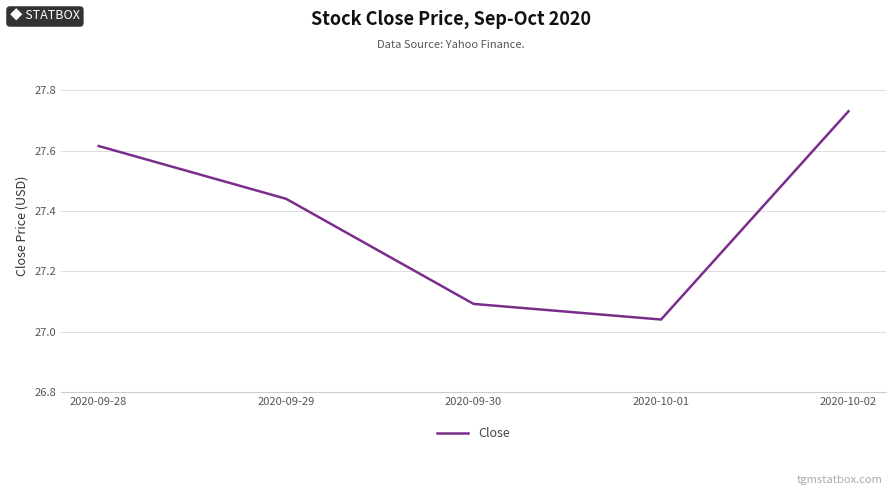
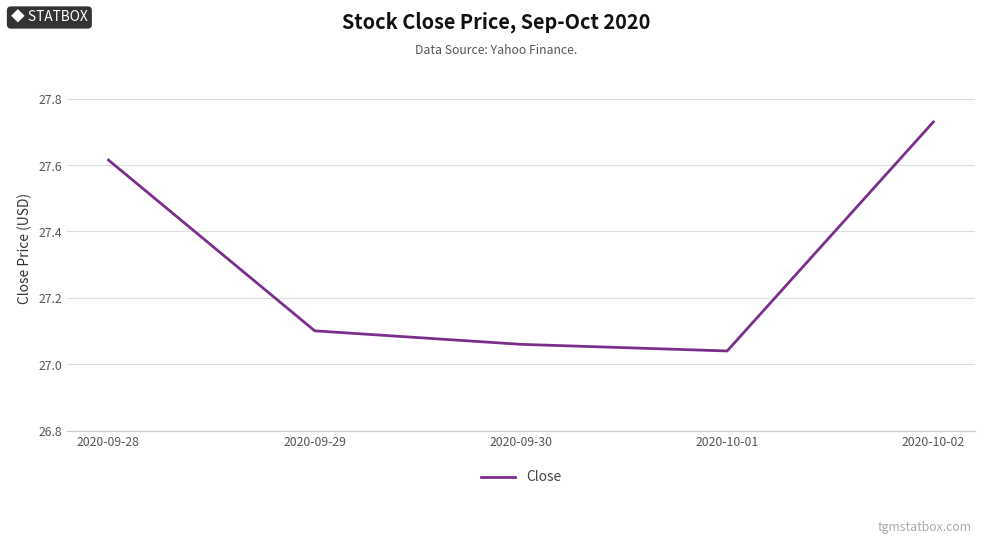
2020-09-29: 27.44 -> 27.10
2020-09-30: 27.09 -> 27.06
